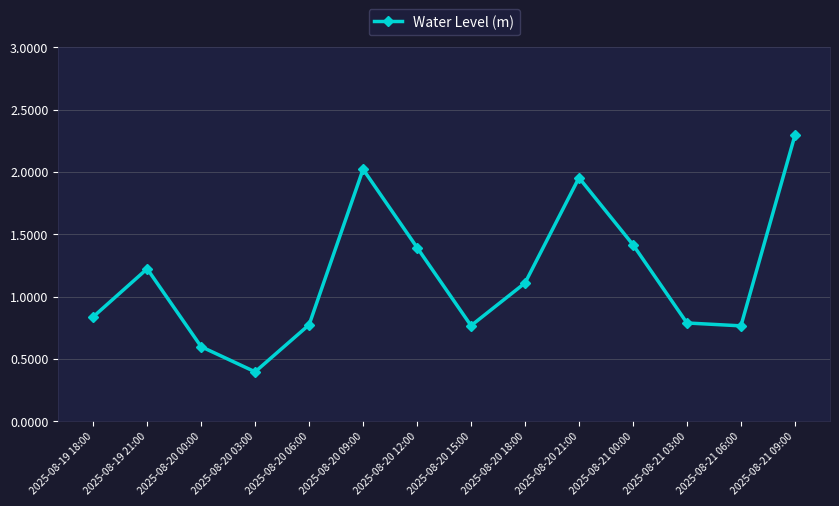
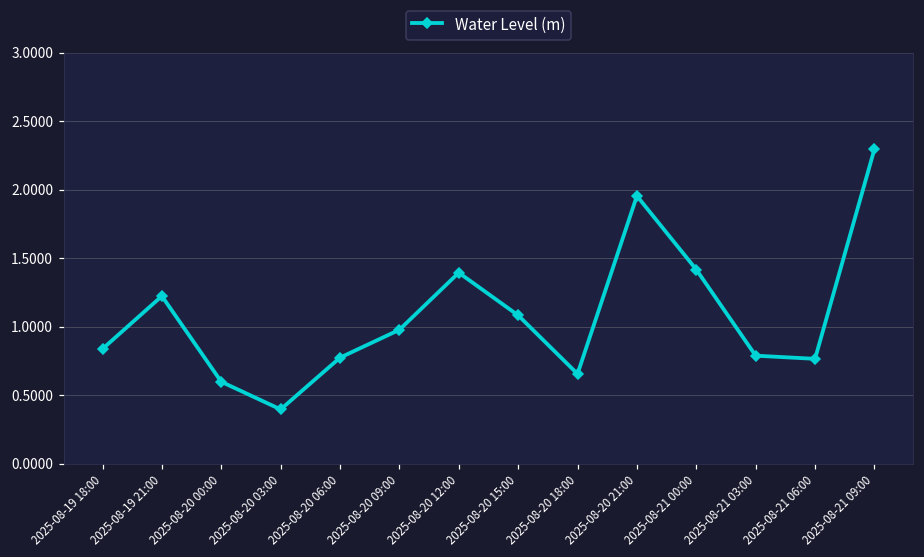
2025-08-20 09:00: 2.02 -> 0.98
2025-08-20 15:00: 0.77 -> 1.08
2025-08-20 18:00: 1.11 -> 0.65
